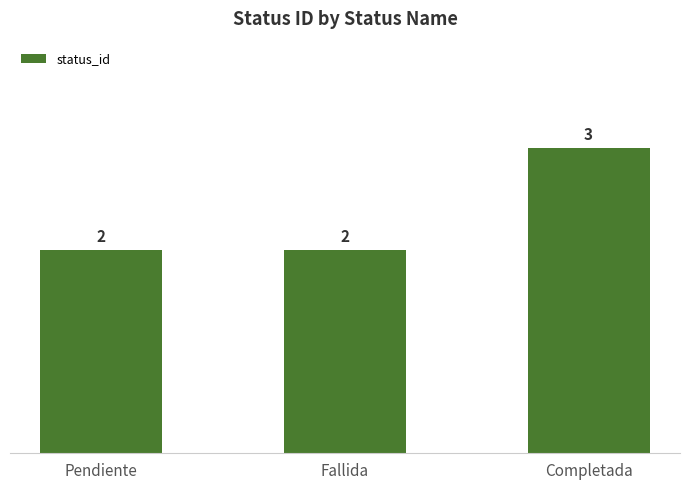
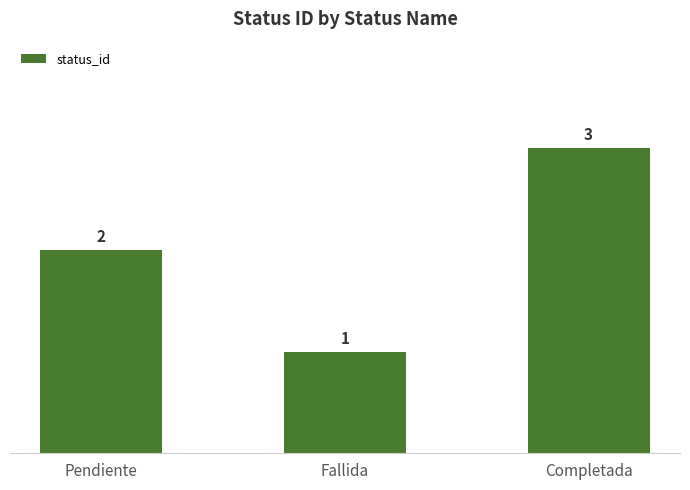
Fallida: 2 -> 1
